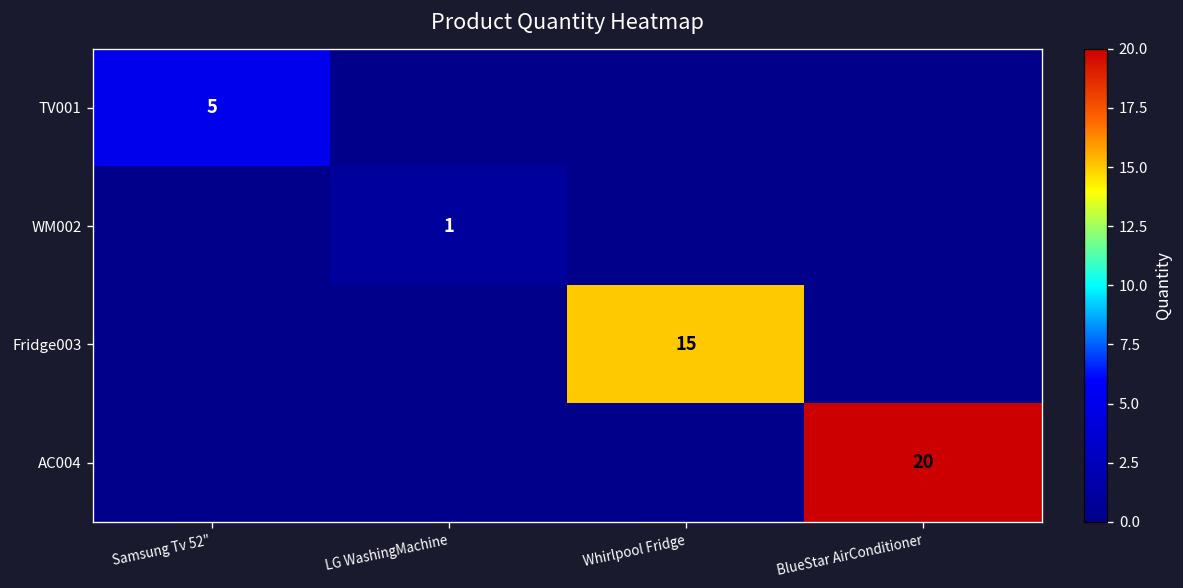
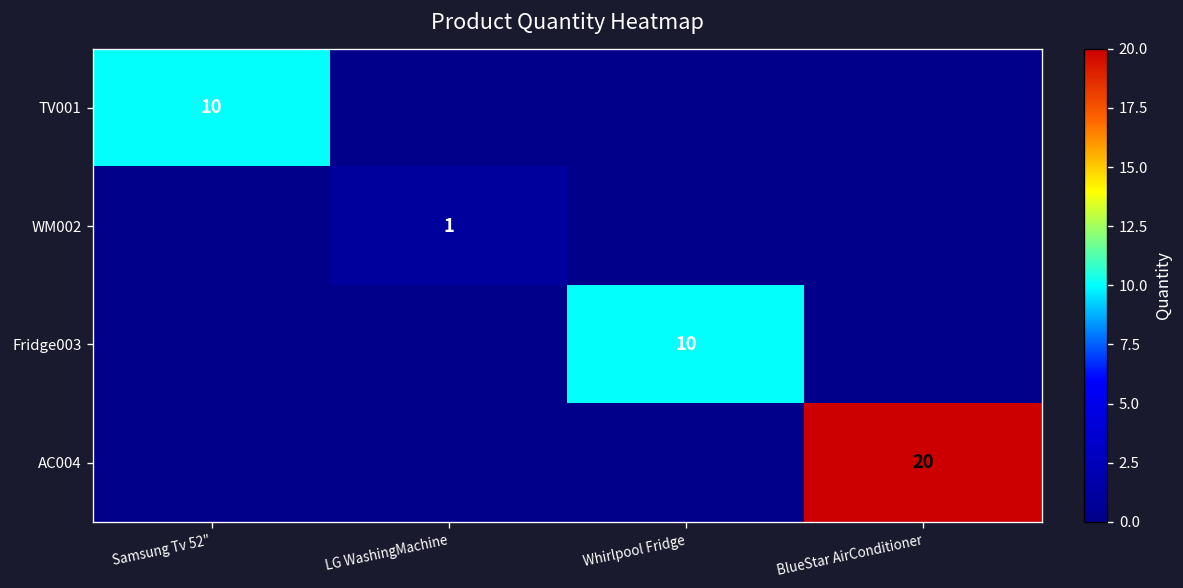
TV001, Samsung Tv 52": 5 -> 10
Fridge003, Whirlpool Fridge: 15 -> 10
